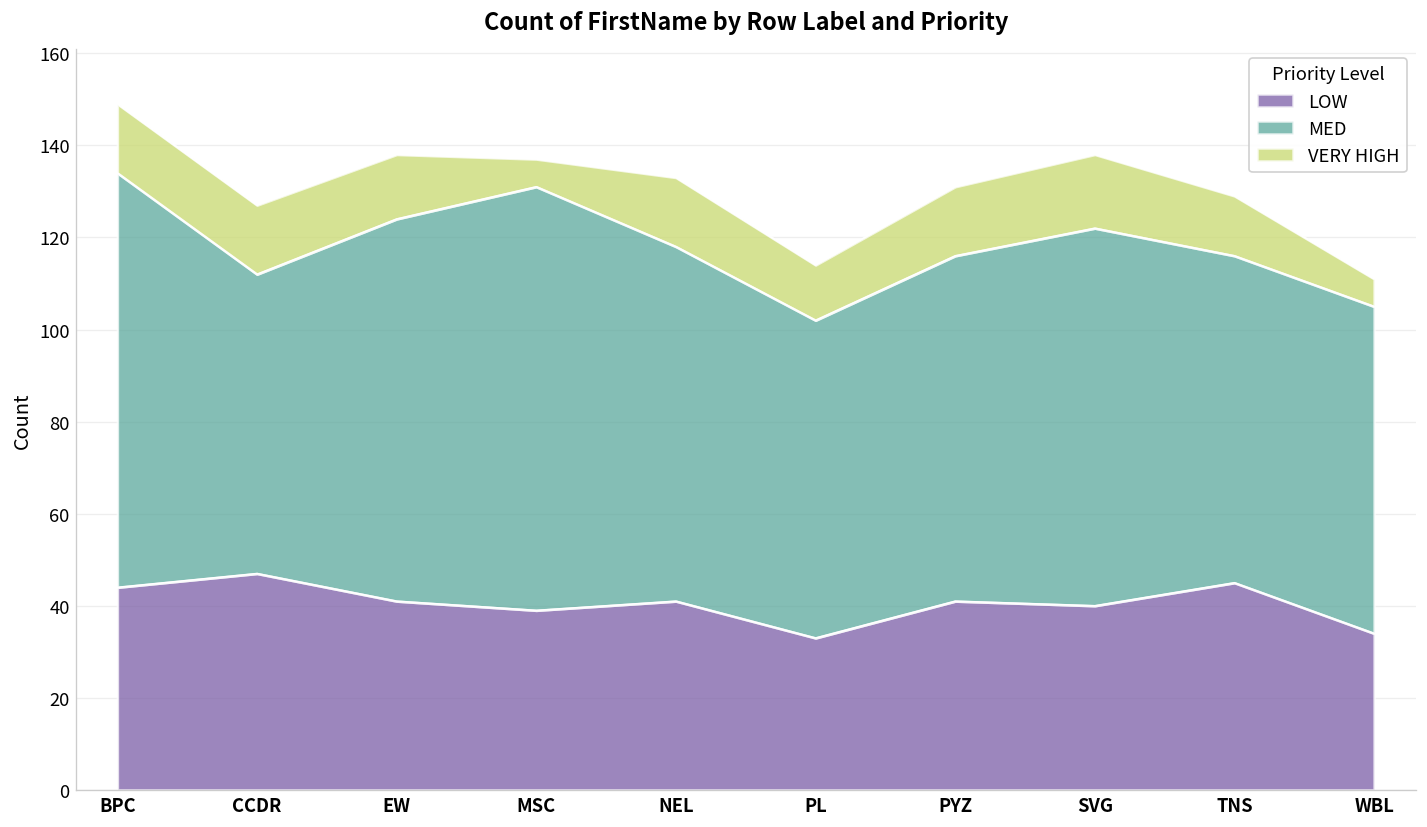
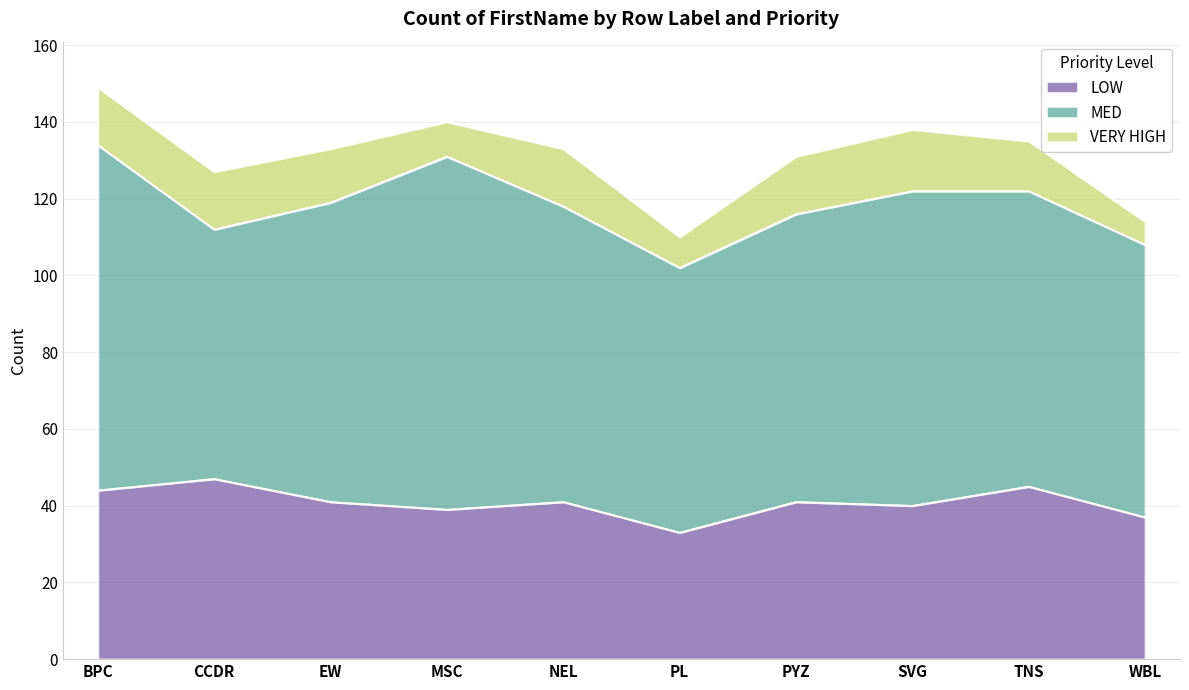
MED, EW: 83 -> 78
VERY HIGH, MSC: 6 -> 9
VERY HIGH, PL: 12 -> 8
MED, TNS: 71 -> 77
LOW, WBL: 34 -> 37
